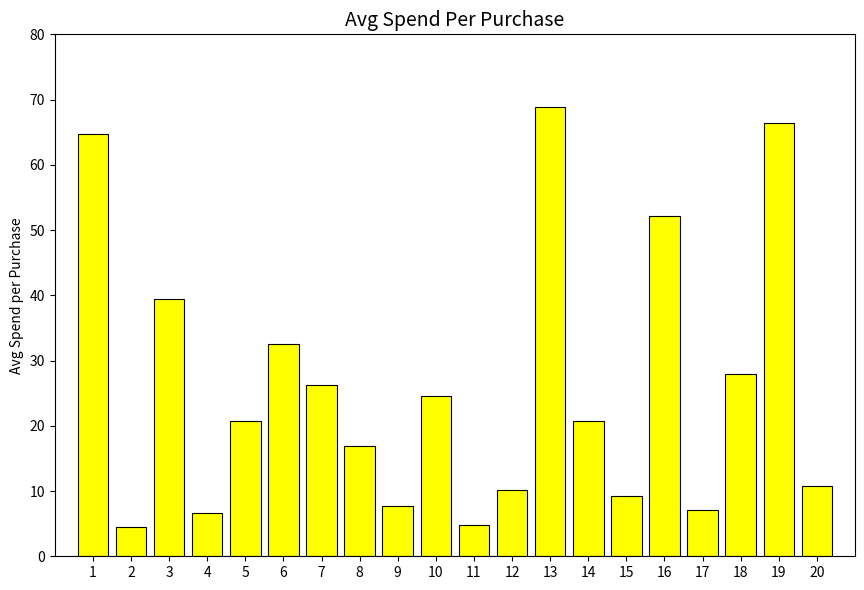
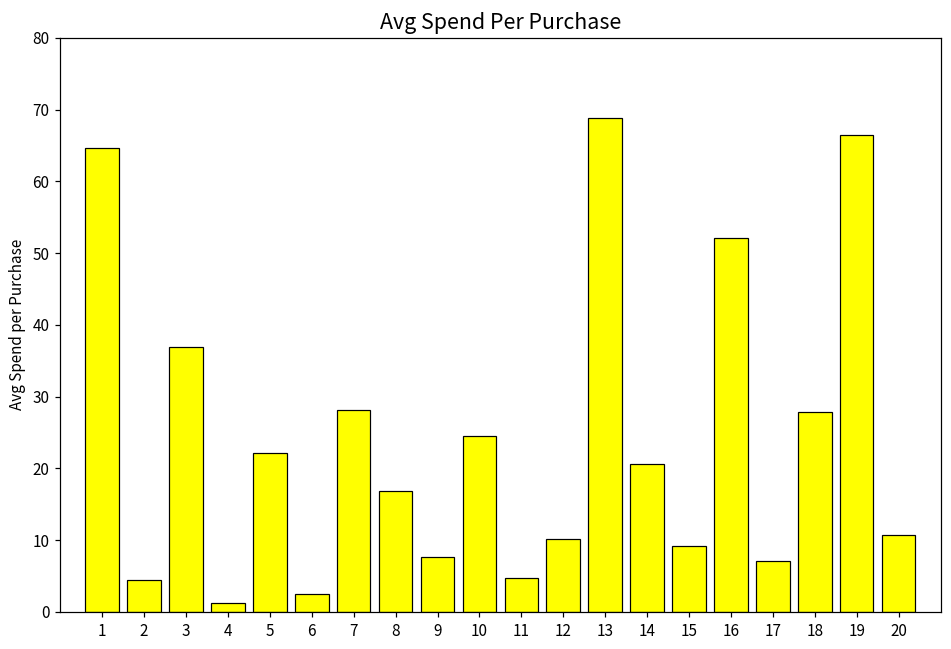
3: 39 -> 37
4: 7 -> 1
5: 21 -> 22
6: 33 -> 2
7: 26 -> 28
